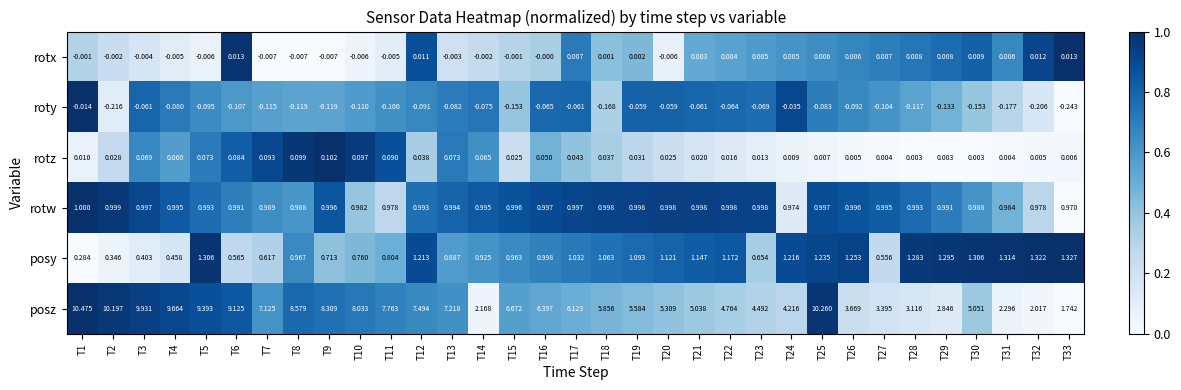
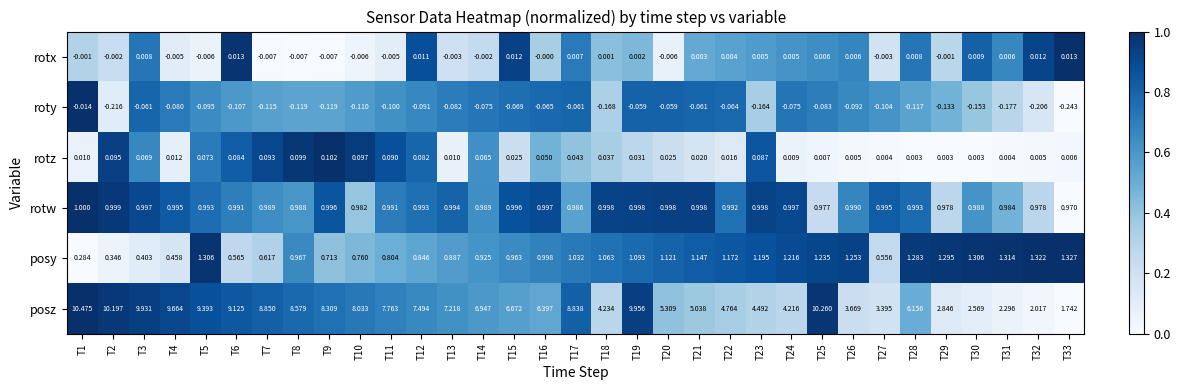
rotx, T3: -0.004 -> 0.008
rotx, T15: -0.001 -> 0.012
rotx, T27: 0.007 -> -0.003
rotx, T29: 0.008 -> -0.001
roty, T15: -0.153 -> -0.069
roty, T23: -0.069 -> -0.164
roty, T24: -0.035 -> -0.075
rotz, T2: 0.028 -> 0.095
rotz, T4: 0.060 -> 0.012
rotz, T12: 0.038 -> 0.082
rotz, T13: 0.073 -> 0.010
rotz, T23: 0.013 -> 0.087
rotw, T11: 0.978 -> 0.991
rotw, T14: 0.995 -> 0.989
rotw, T17: 0.997 -> 0.986
rotw, T22: 0.998 -> 0.992
rotw, T24: 0.974 -> 0.997
rotw, T25: 0.997 -> 0.977
rotw, T26: 0.996 -> 0.990
rotw, T29: 0.991 -> 0.978
posy, T12: 1.213 -> 0.846
posy, T23: 0.654 -> 1.195
posz, T7: 7.125 -> 8.850
posz, T14: 2.168 -> 6.947
posz, T17: 6.123 -> 8.838
posz, T18: 5.856 -> 4.234
posz, T19: 5.584 -> 9.956
posz, T28: 3.116 -> 6.156
posz, T30: 5.051 -> 2.569
